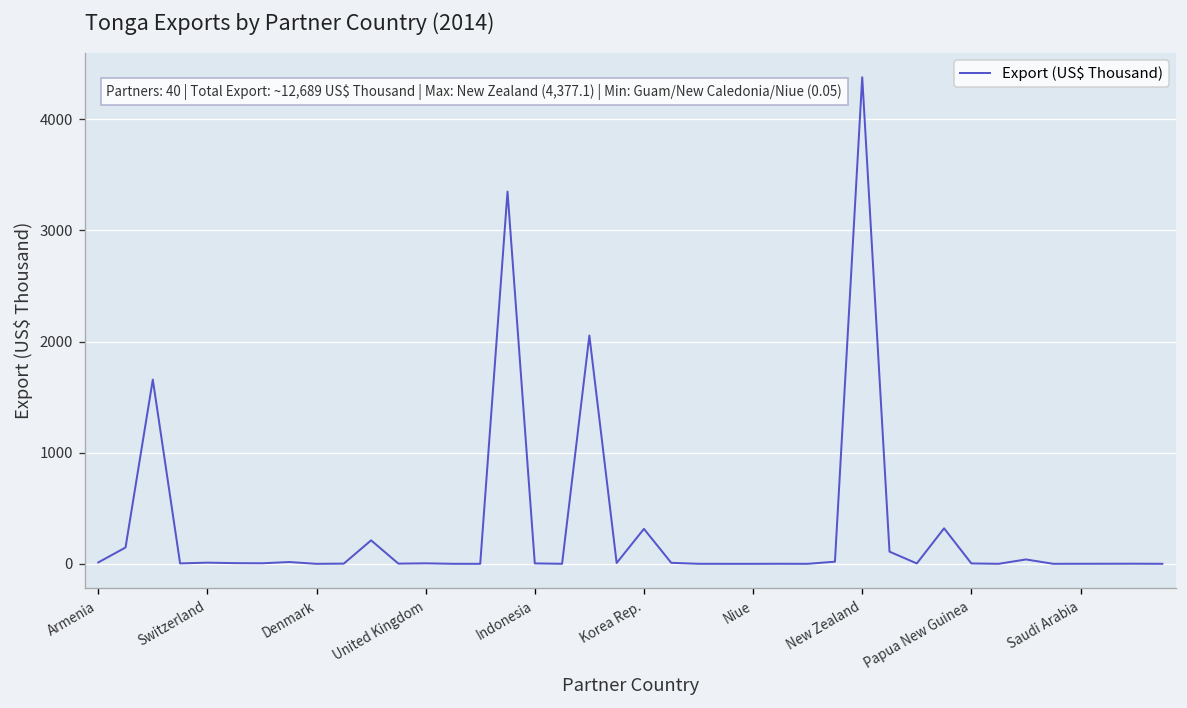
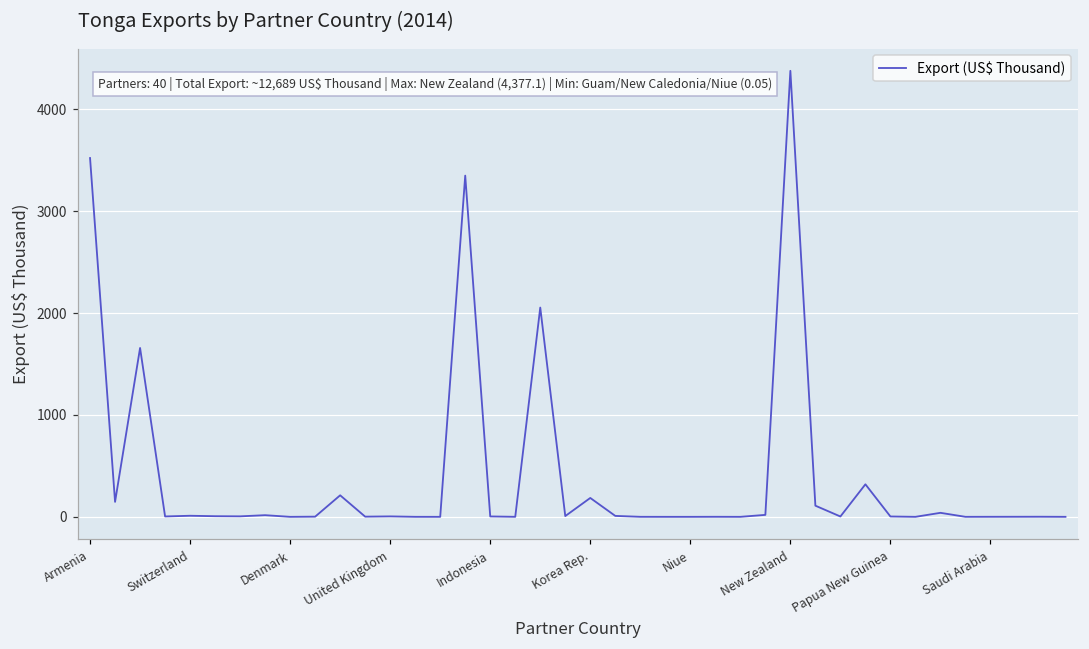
Armenia: 0 -> 3500
Korea Rep.: 300 -> 200
